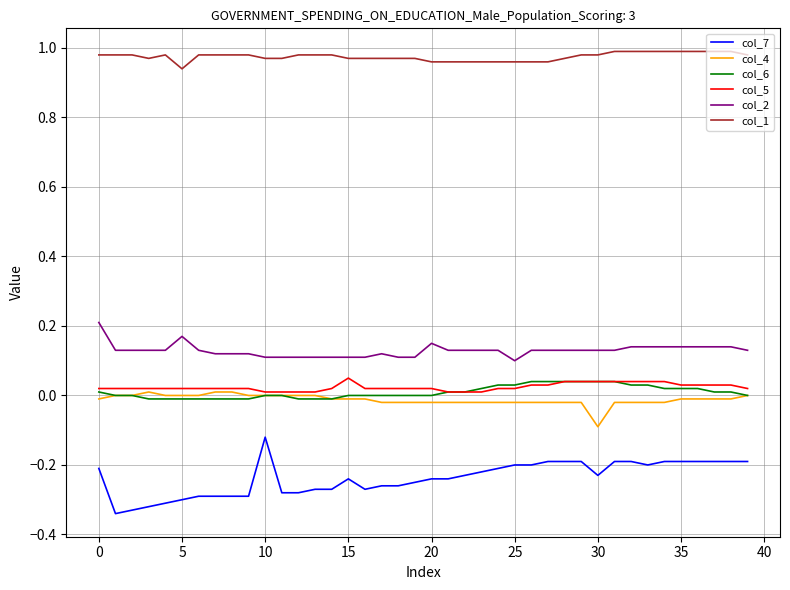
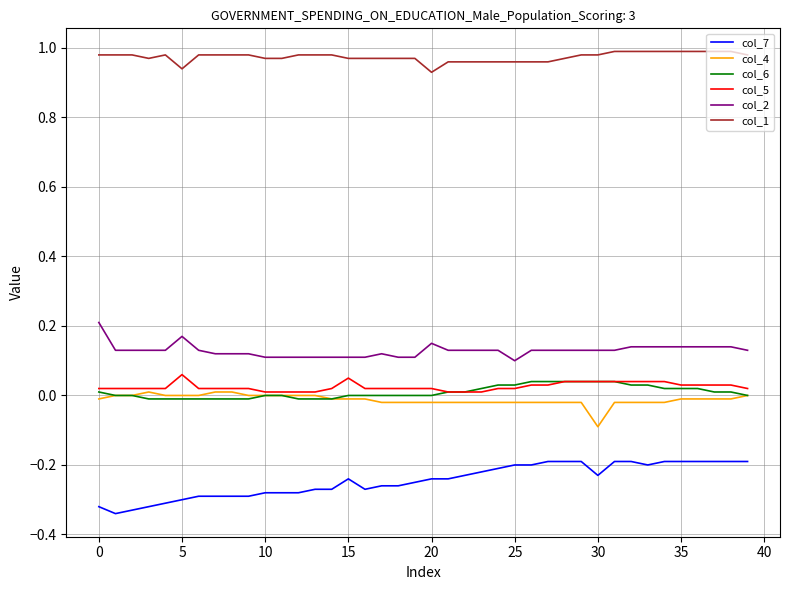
col_7, 0: -0.21 -> -0.32
col_5, 5: 0.02 -> 0.06
col_7, 10: -0.12 -> -0.28
col_1, 20: 0.96 -> 0.93
